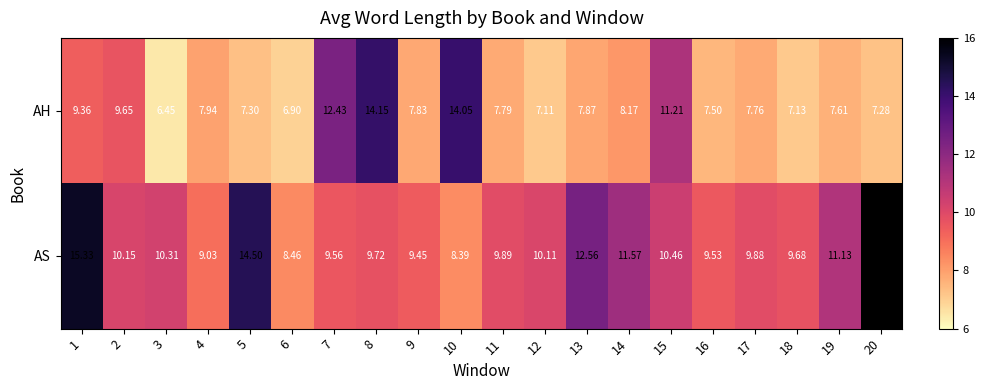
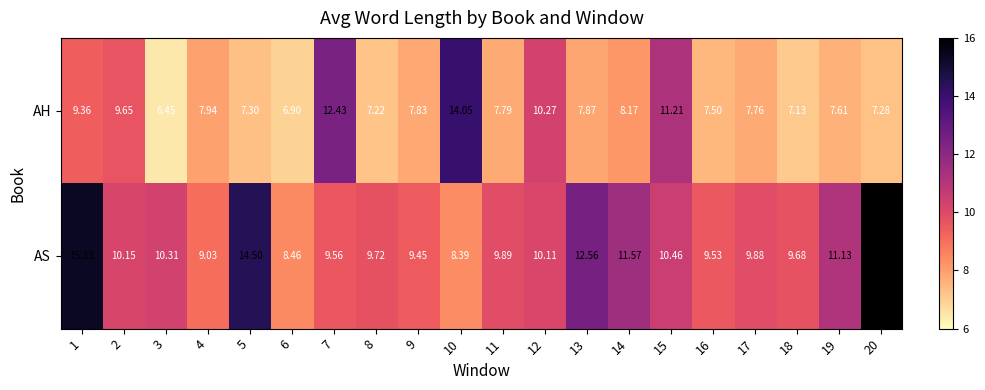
AH, 8: 14.15 -> 7.22
AH, 12: 7.11 -> 10.27
